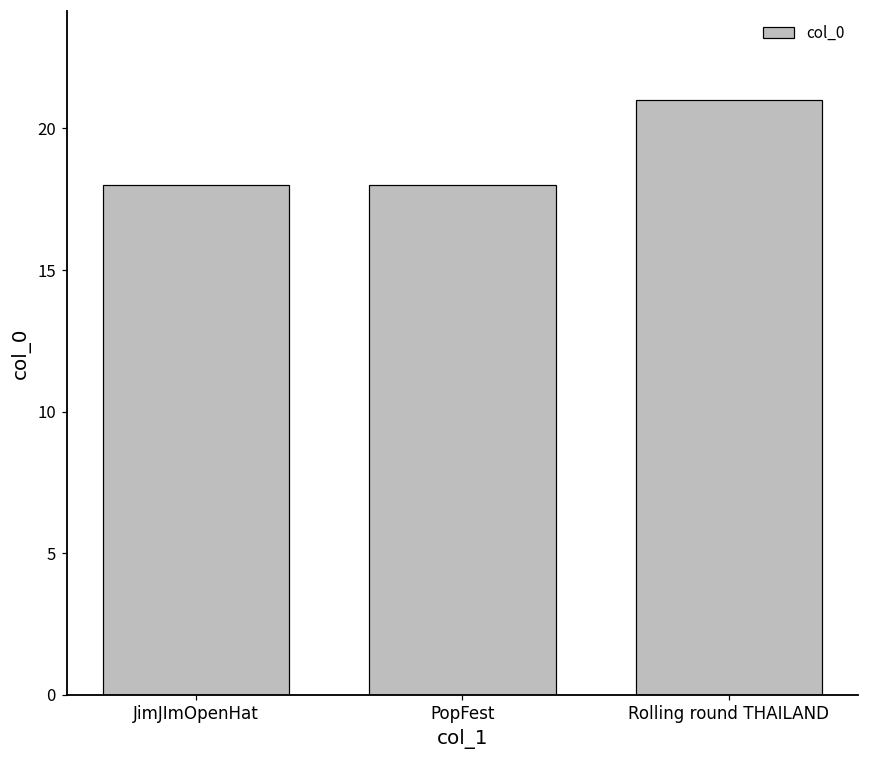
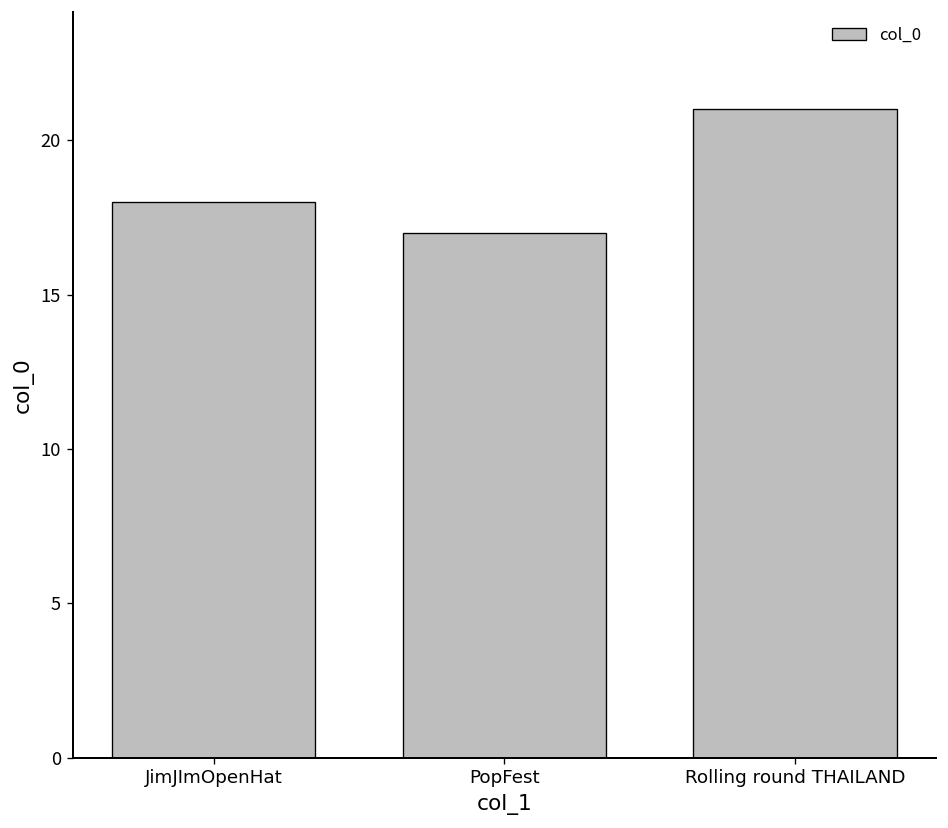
PopFest: 18 -> 17
